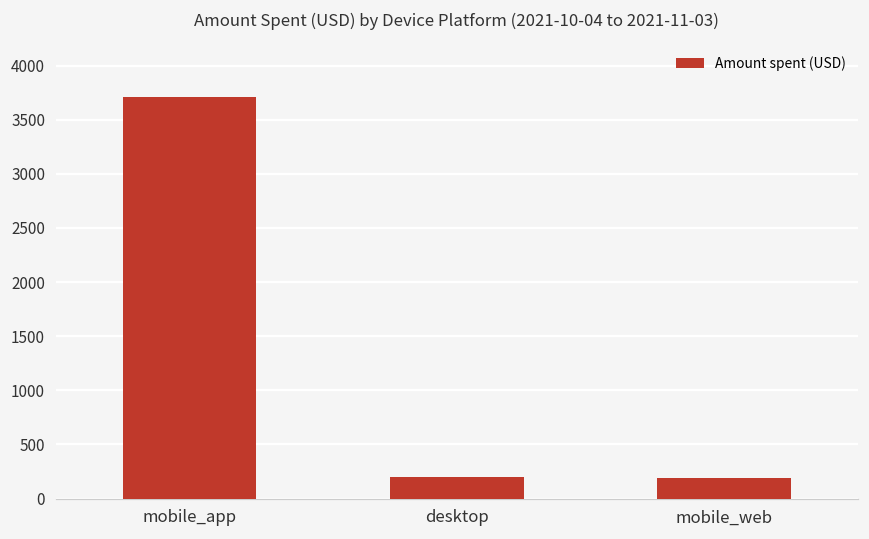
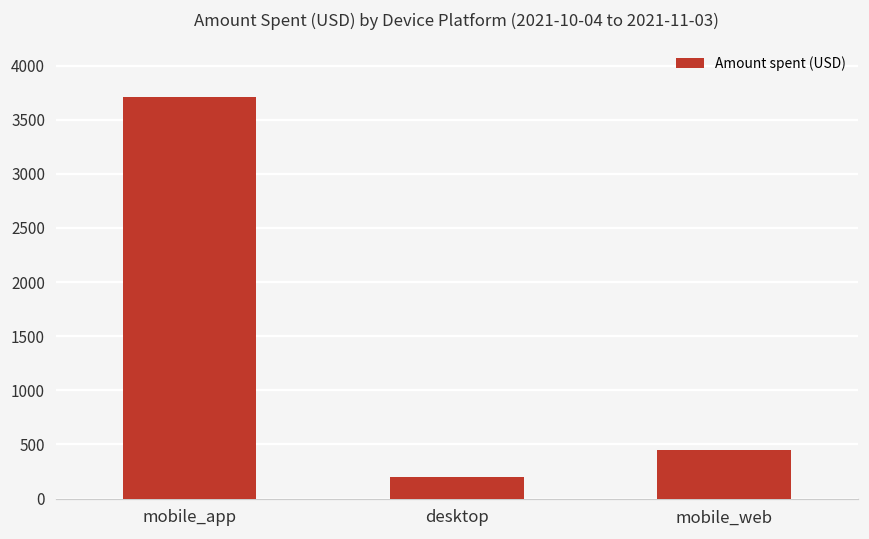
mobile_web: 200 -> 400
